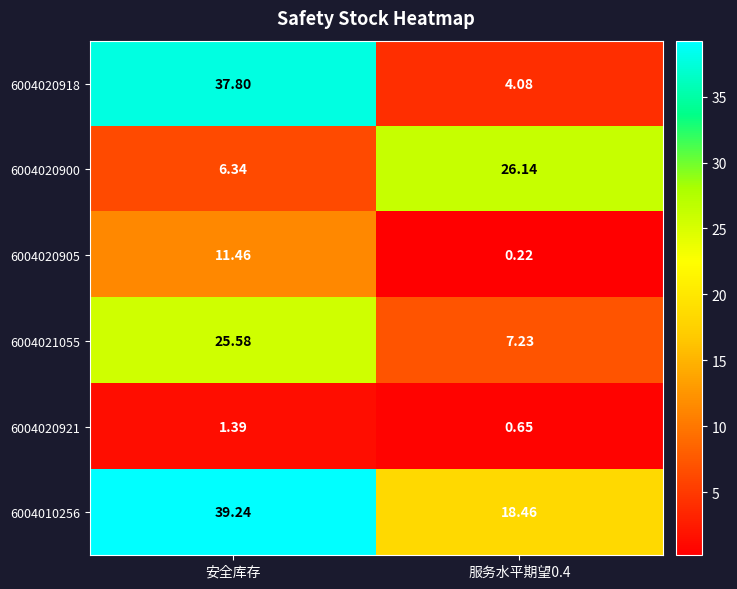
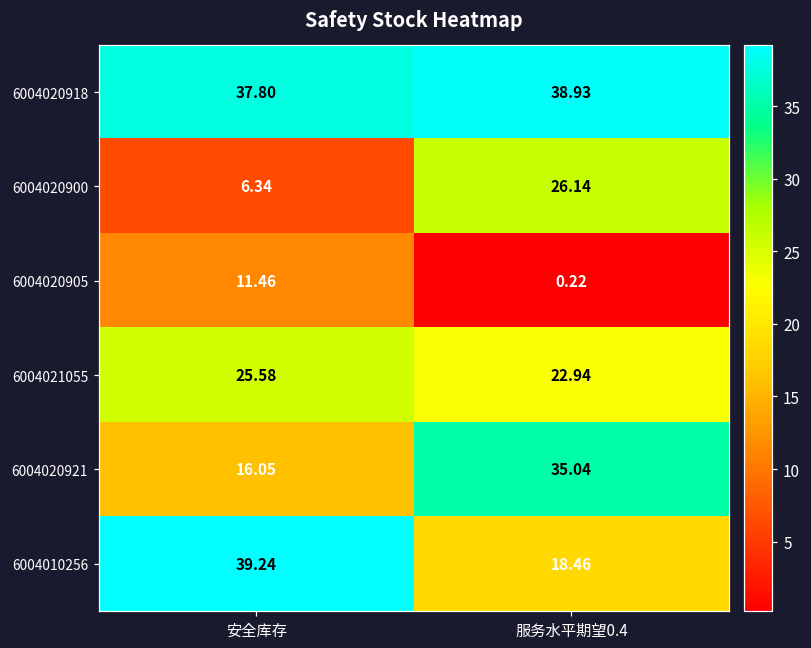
6004020918, 服务水平期望0.4: 4.08 -> 38.93
6004021055, 服务水平期望0.4: 7.23 -> 22.94
6004020921, 安全库存: 1.39 -> 16.05
6004020921, 服务水平期望0.4: 0.65 -> 35.04
